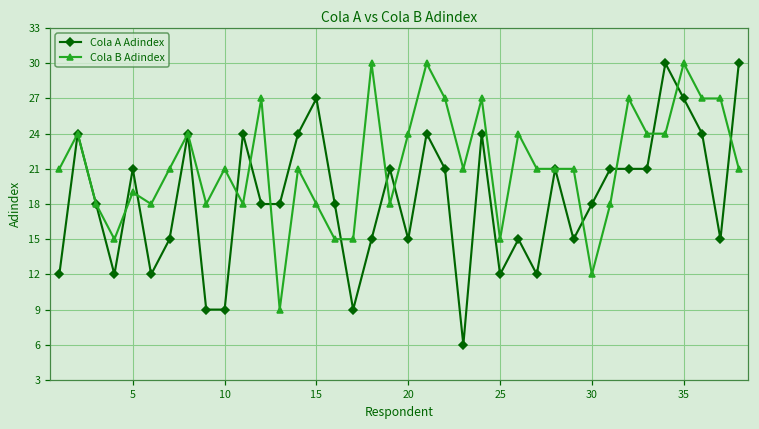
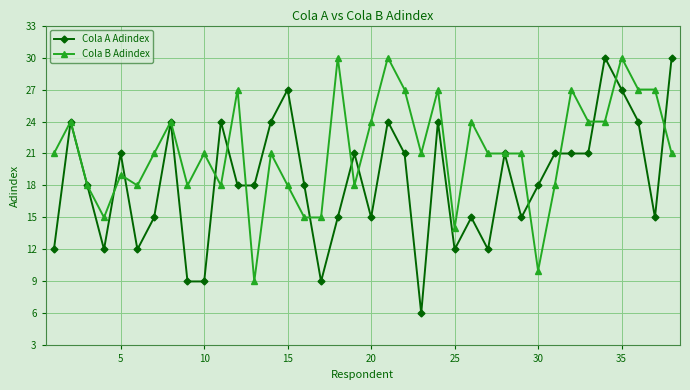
Cola B Adindex, 25: 15 -> 14
Cola B Adindex, 30: 12 -> 10
